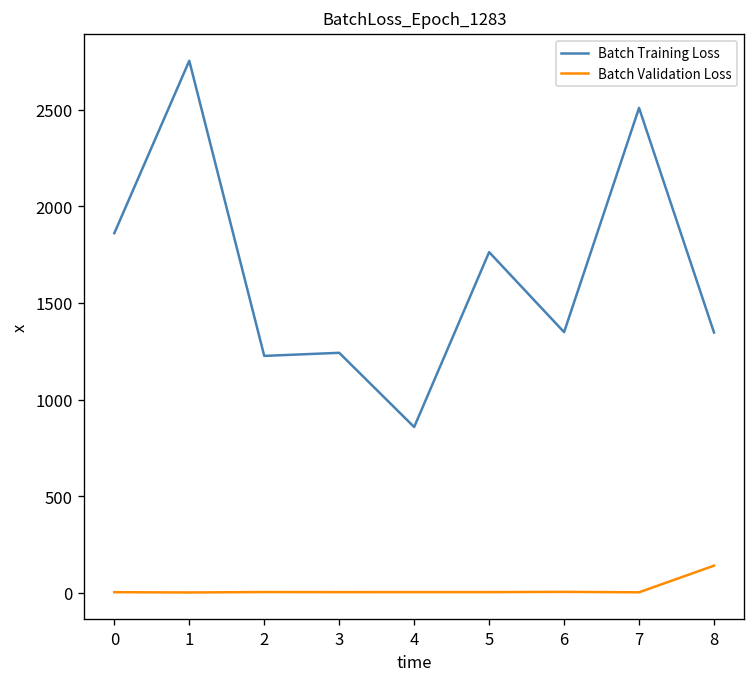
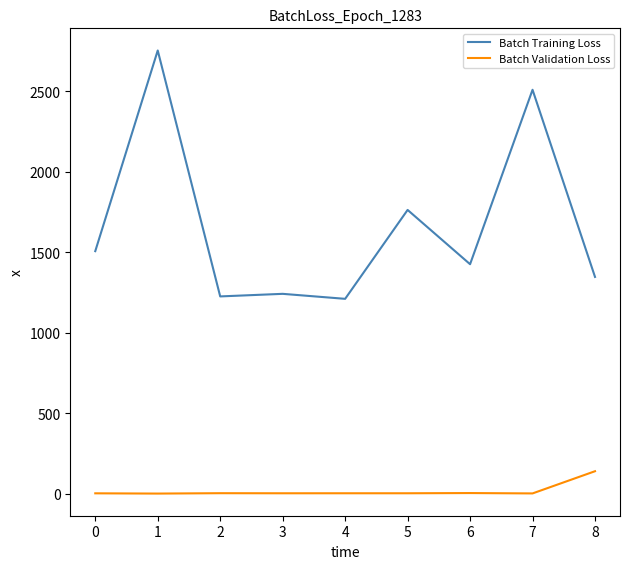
Batch Training Loss, 0: 1860 -> 1510
Batch Training Loss, 4: 860 -> 1210
Batch Training Loss, 6: 1350 -> 1430
